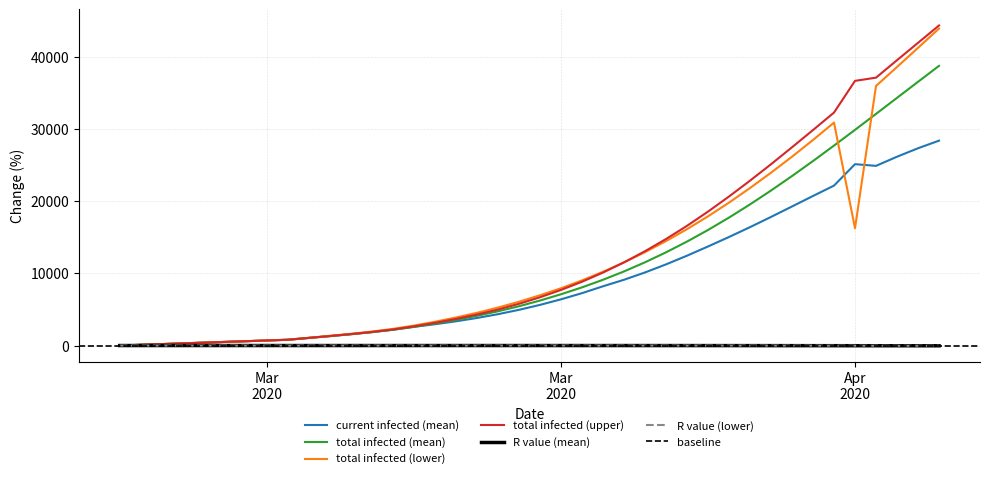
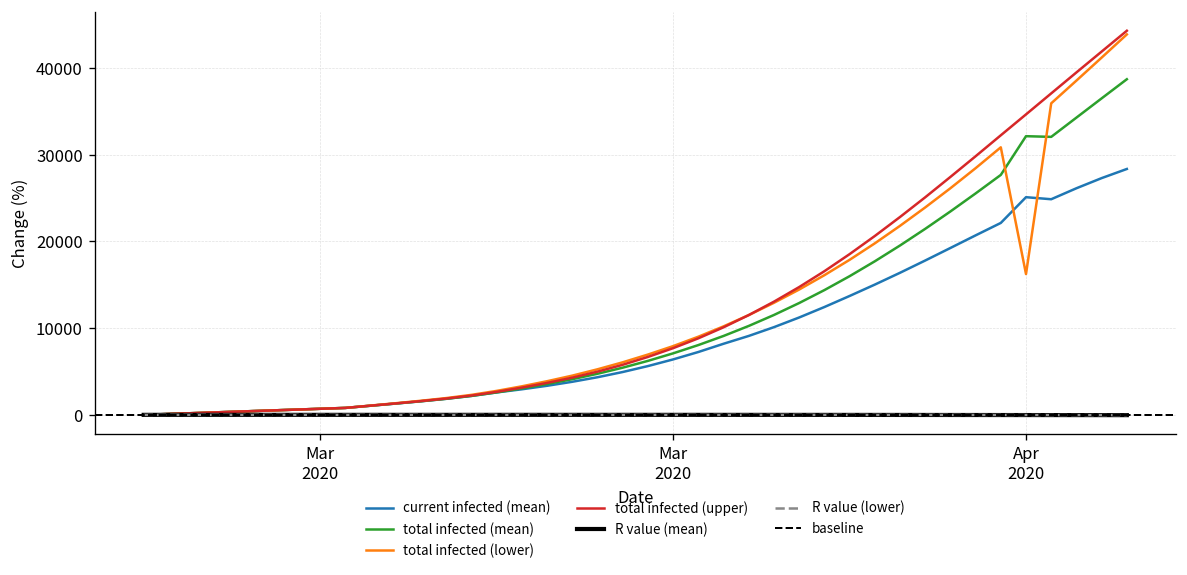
total infected (mean), Apr 2020: 30000 -> 32000
total infected (upper), Apr 2020: 37000 -> 35000
